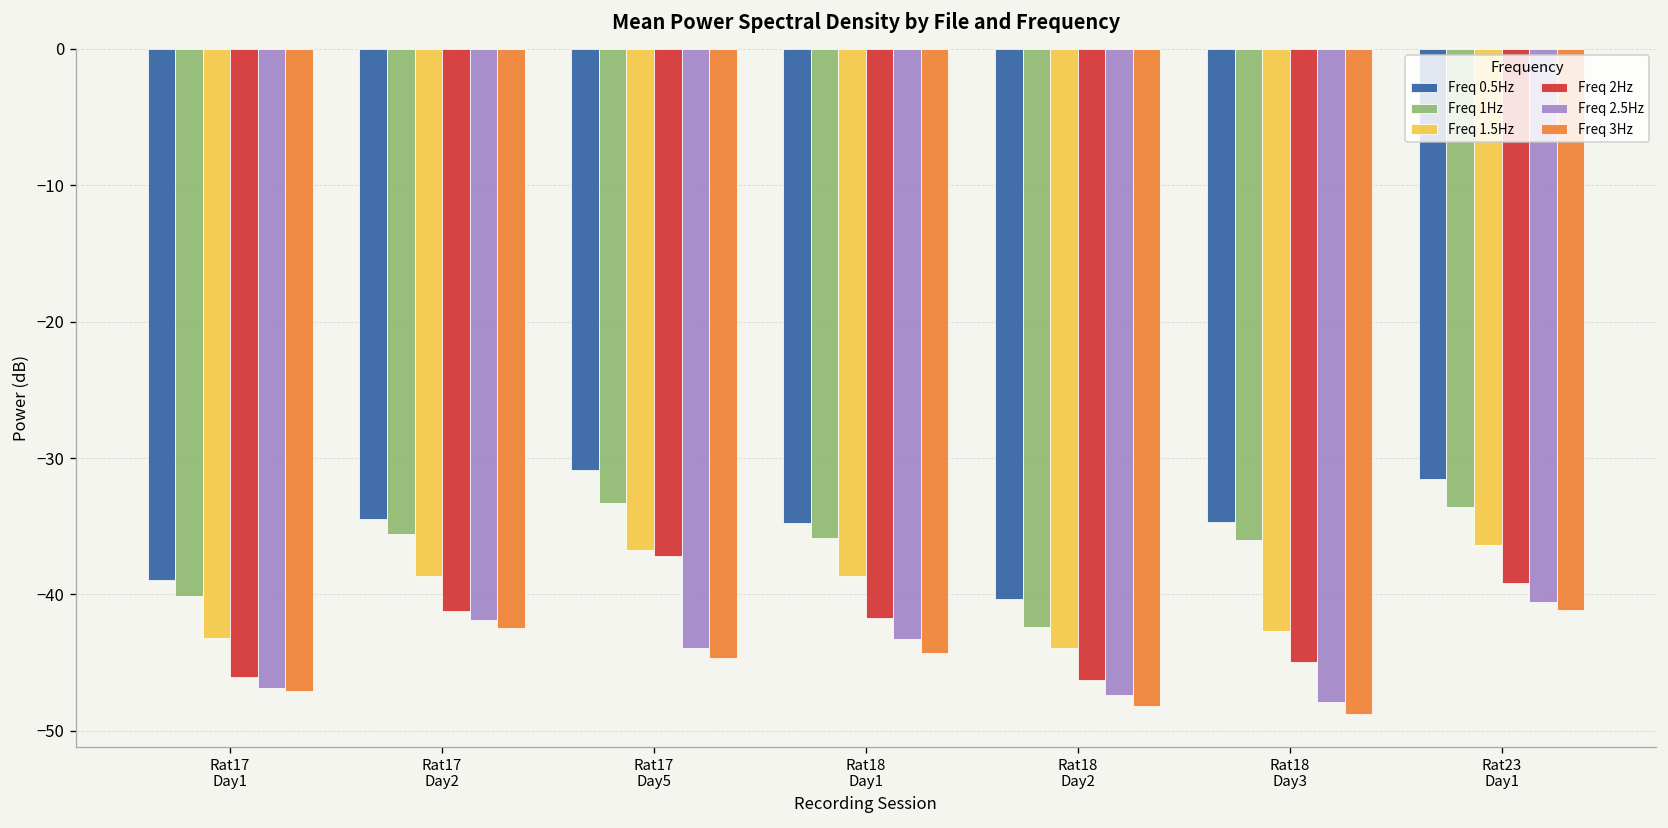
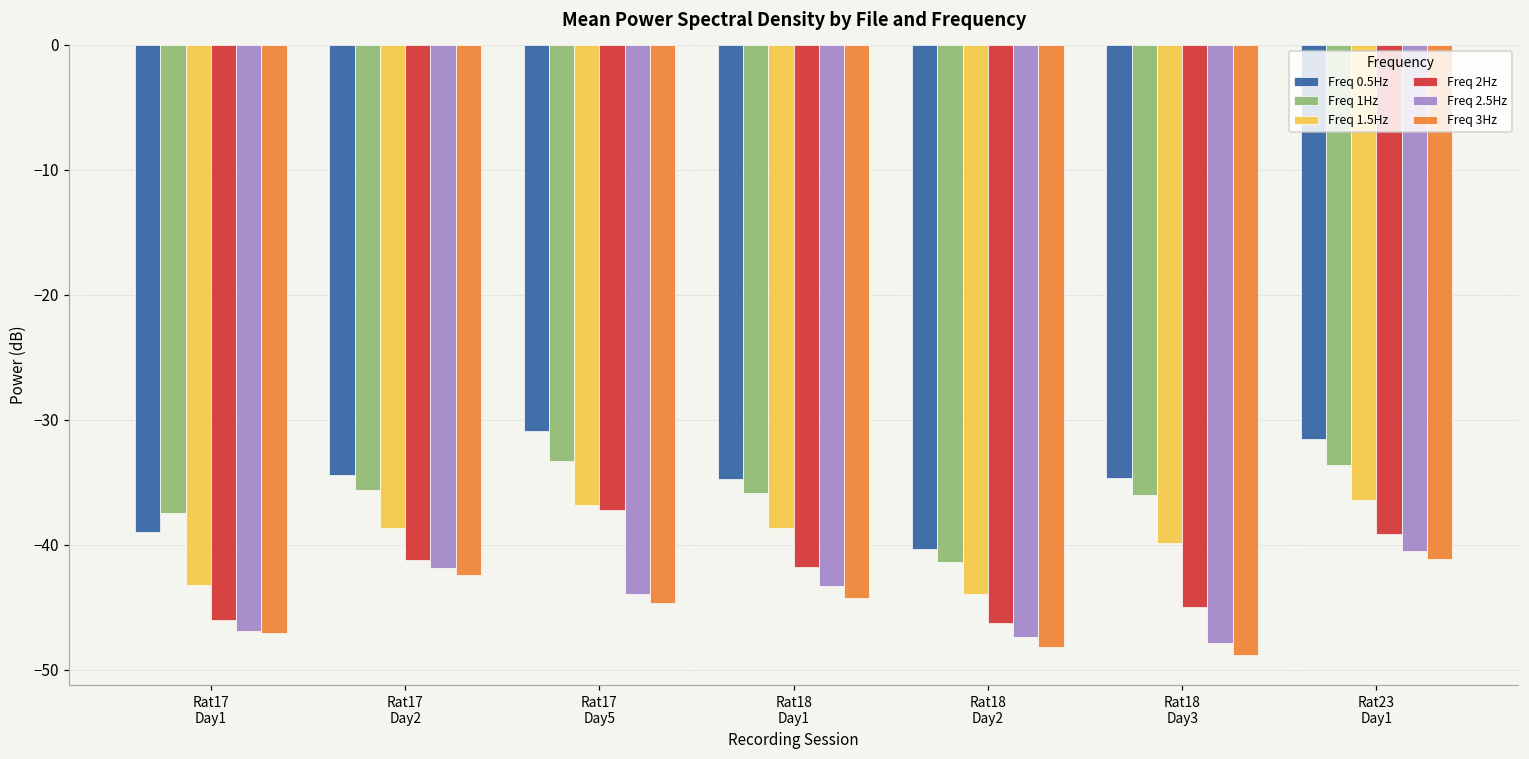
Freq 1Hz, Rat17 Day1: -40.1 -> -37.5
Freq 1Hz, Rat18 Day2: -42.4 -> -41.3
Freq 1.5Hz, Rat18 Day3: -42.7 -> -39.8
